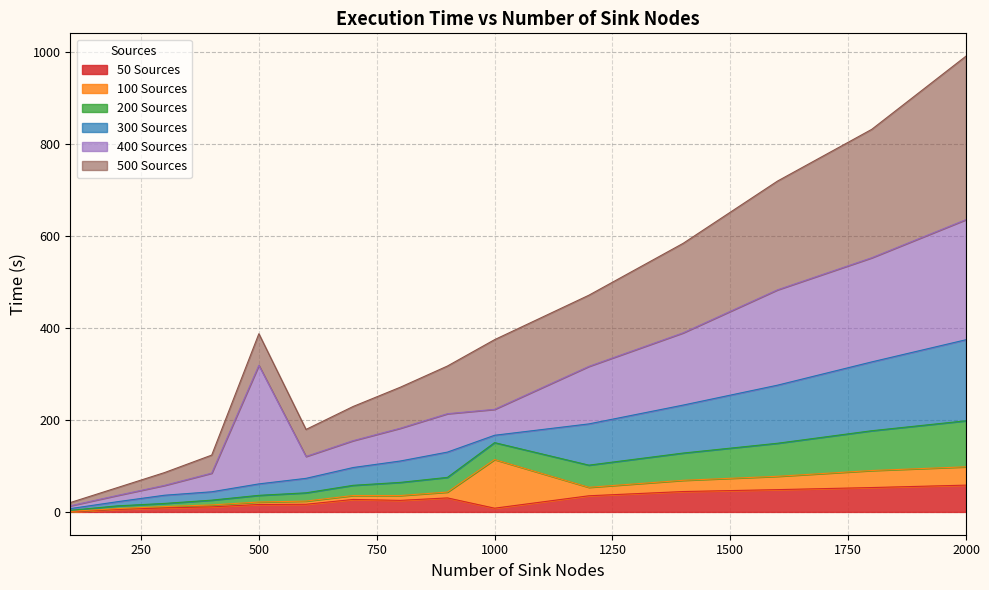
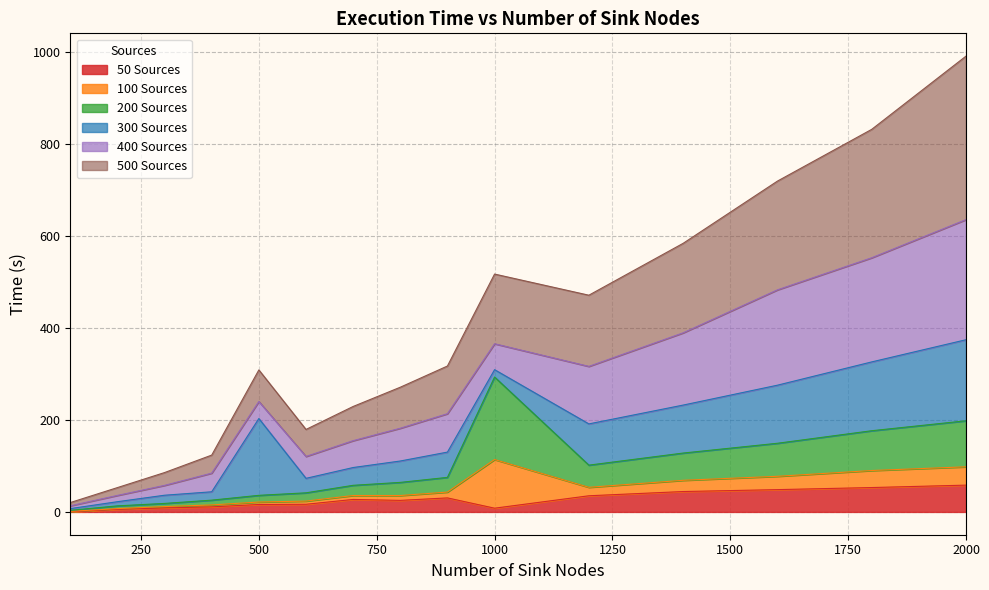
300 Sources, 500: 20 -> 170
400 Sources, 500: 260 -> 40
200 Sources, 1000: 40 -> 180
